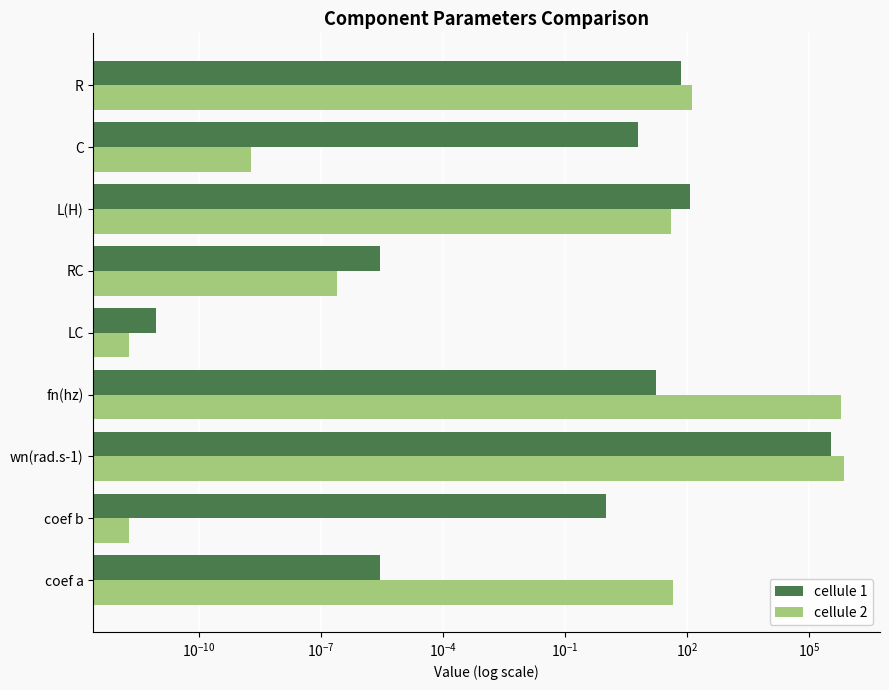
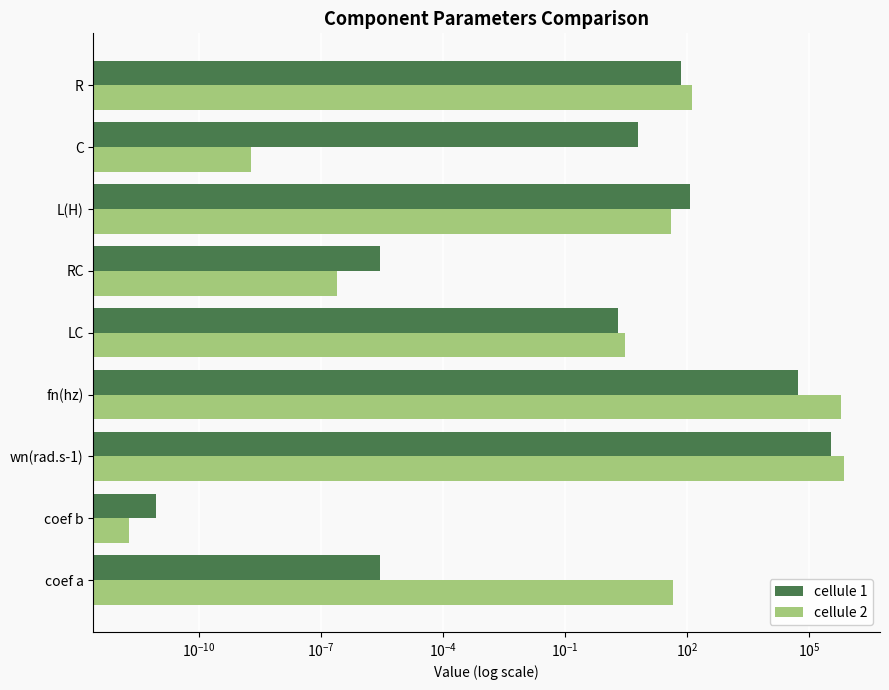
cellule 1, LC: 0 -> 2
cellule 2, LC: 0 -> 3
cellule 1, fn(hz): 17 -> 50000
cellule 1, coef b: 1 -> 0
